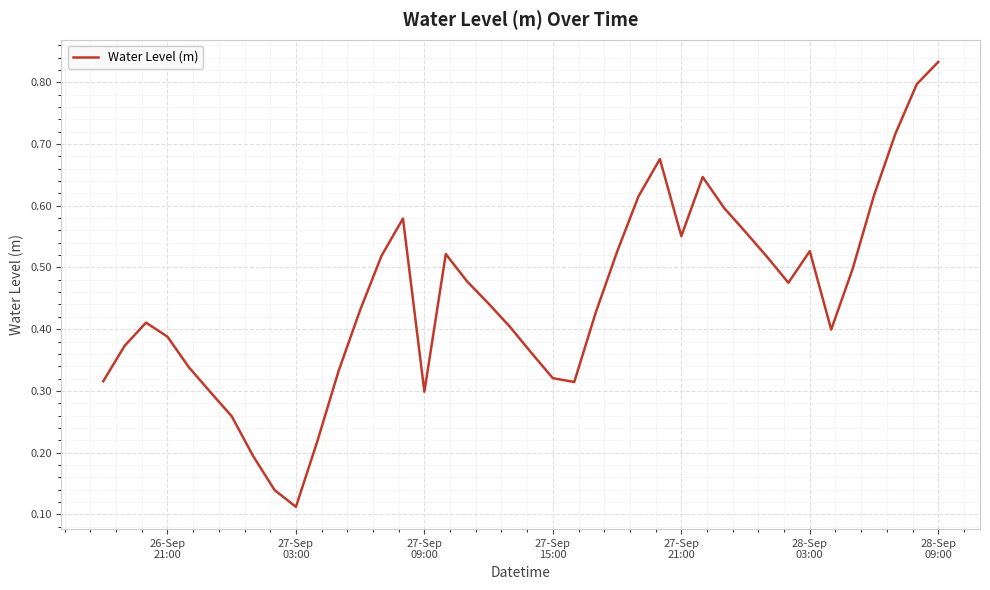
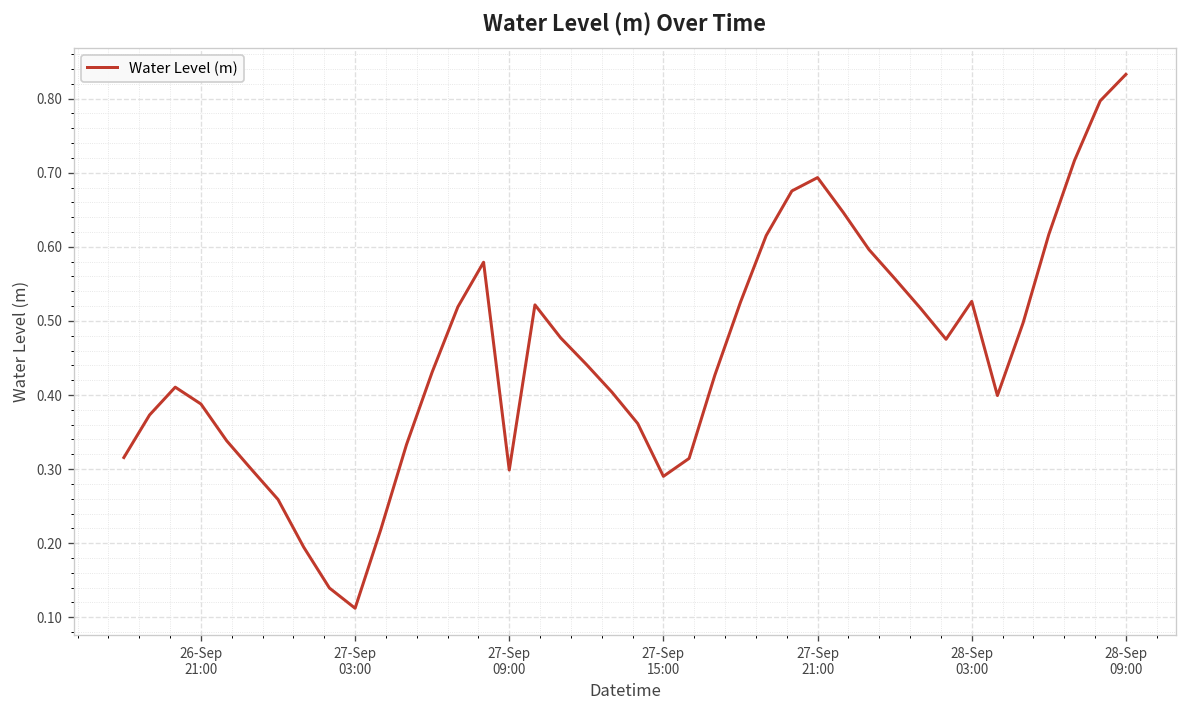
27-Sep 15:00: 0.32 -> 0.29
27-Sep 21:00: 0.55 -> 0.69
